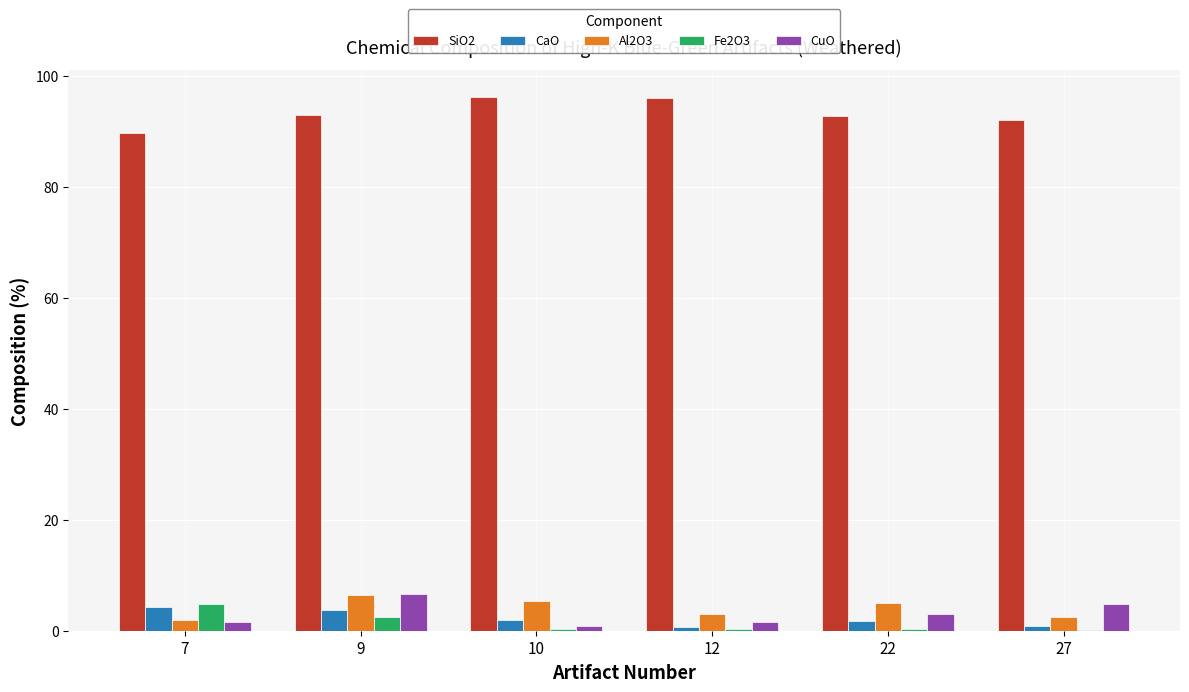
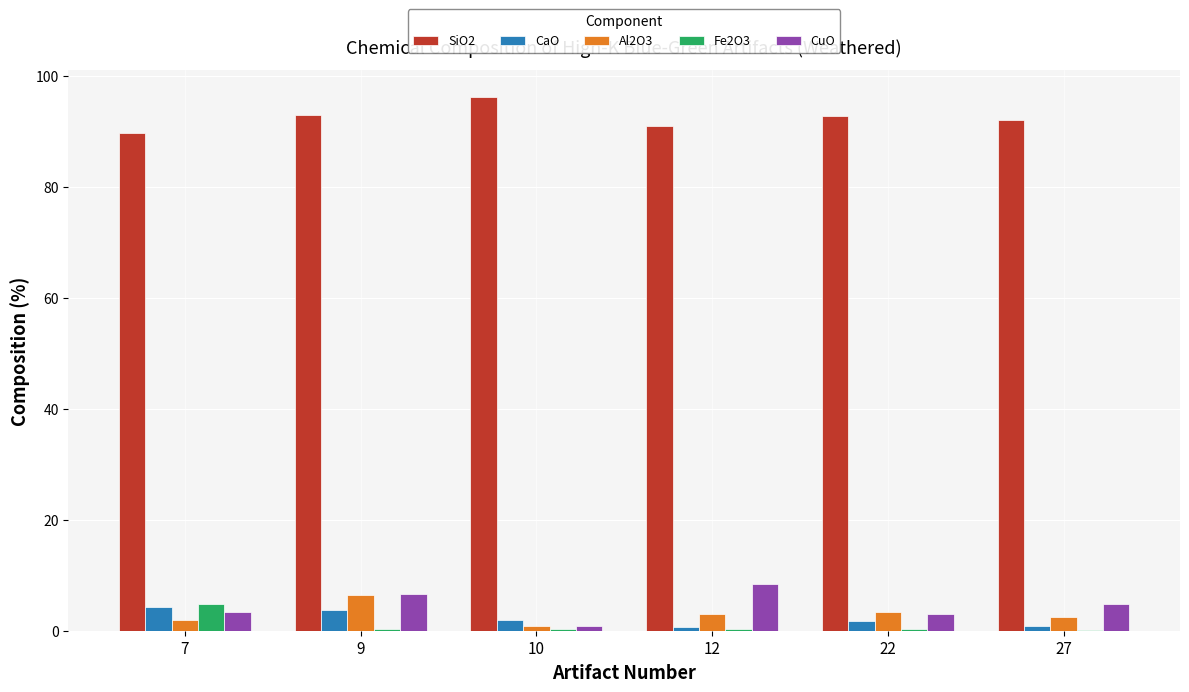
CuO, 7: 2 -> 3
Fe2O3, 9: 3 -> 0
Al2O3, 10: 5 -> 1
SiO2, 12: 96 -> 91
CuO, 12: 2 -> 8
Al2O3, 22: 5 -> 3
